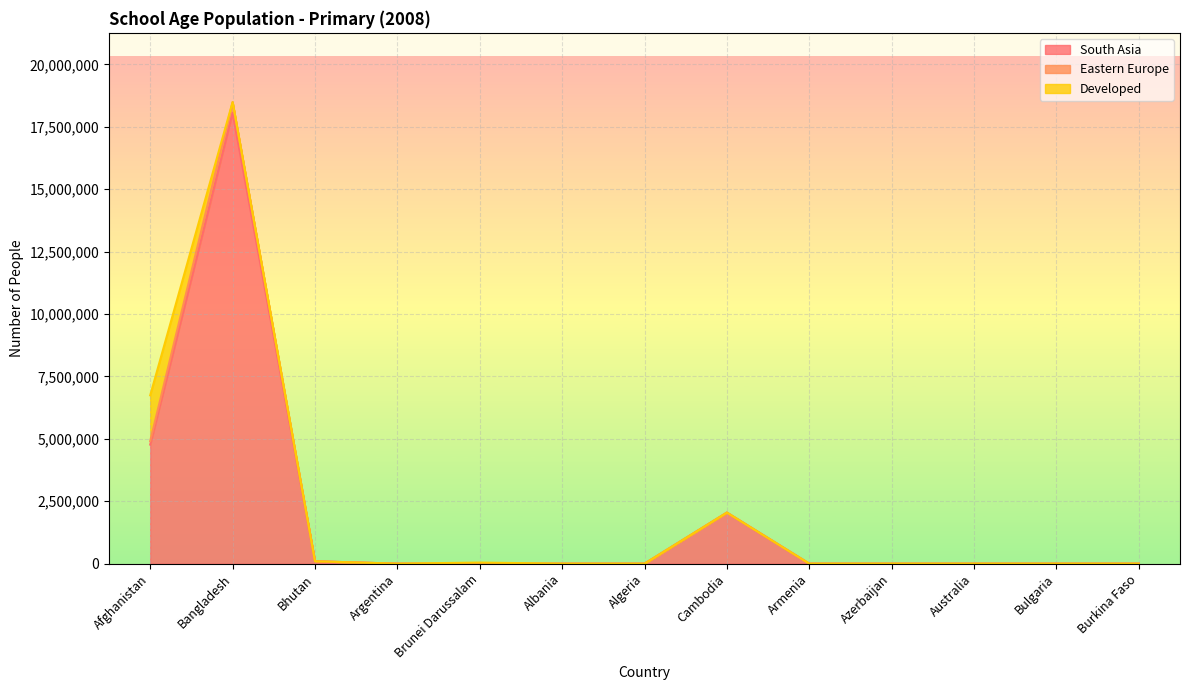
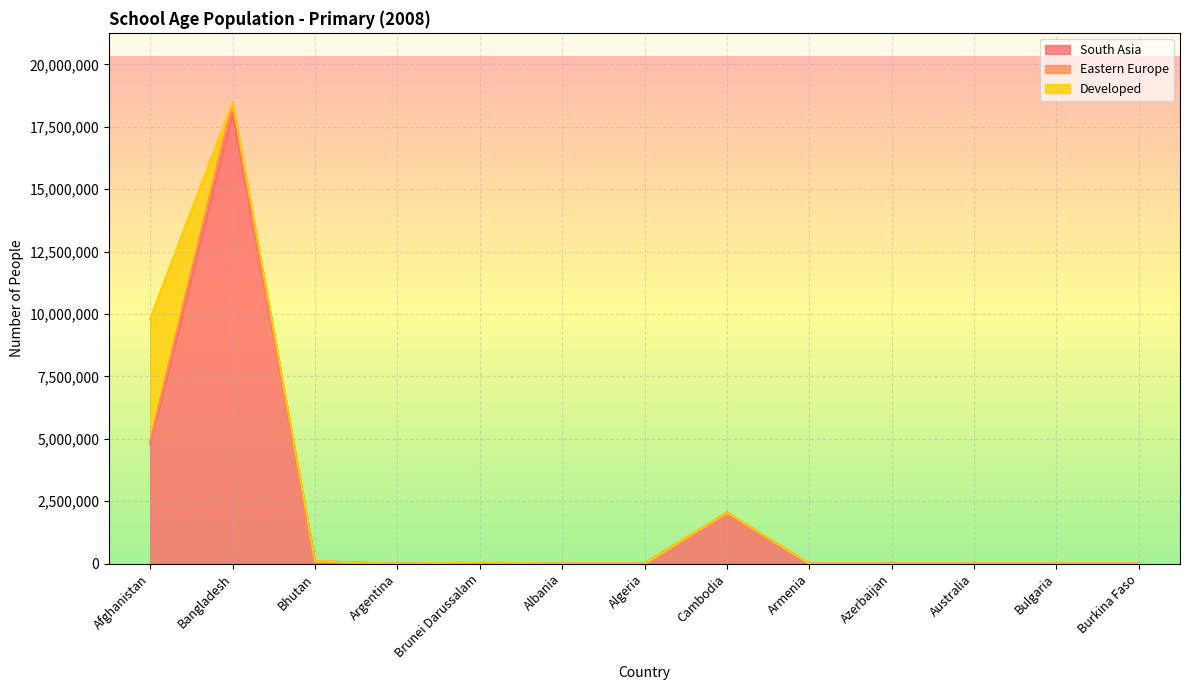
Developed, Afghanistan: 1,800,000 -> 4,900,000
